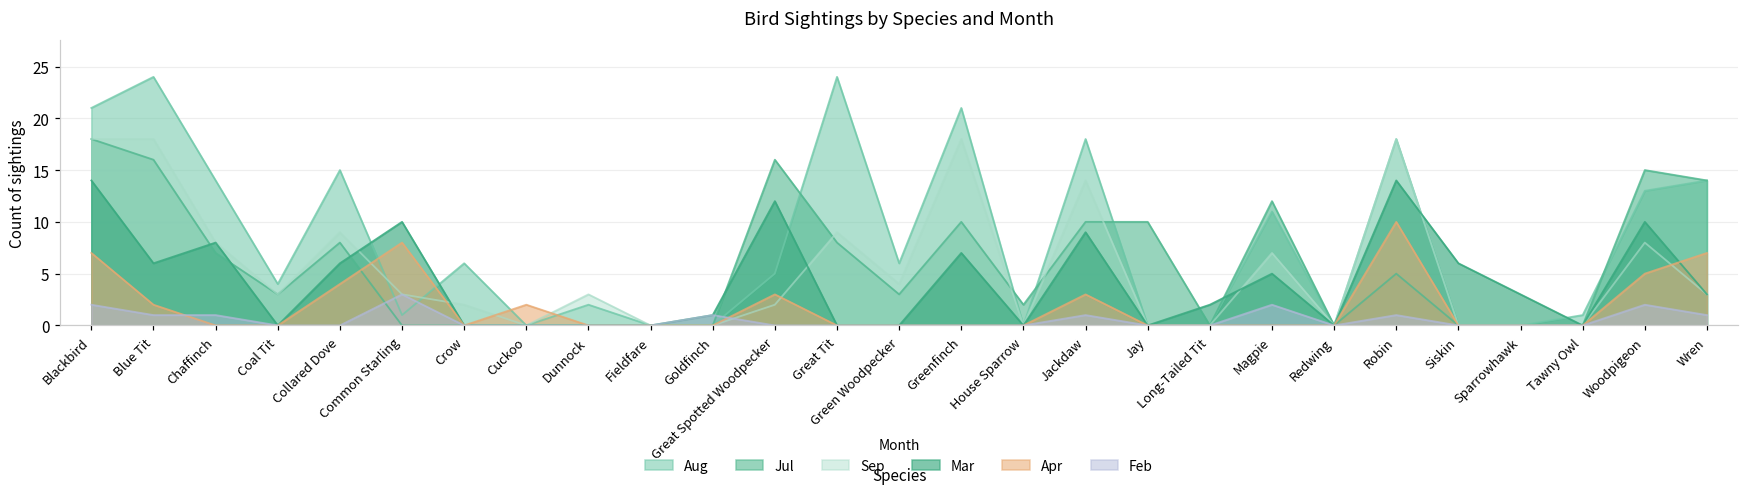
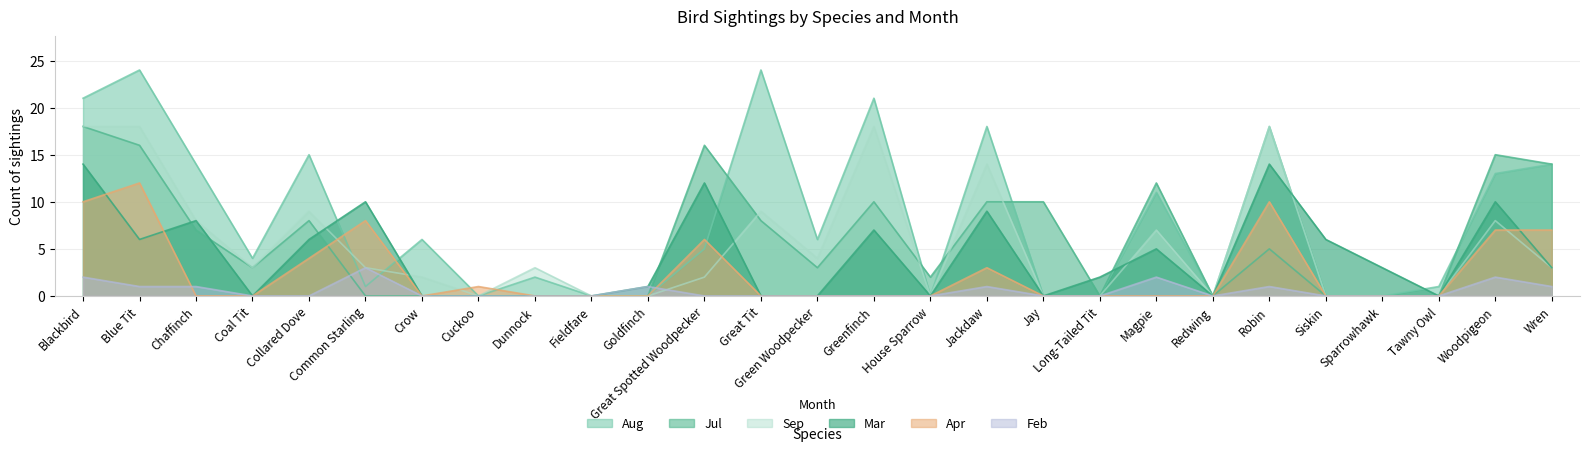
Apr, Blackbird: 7 -> 10
Apr, Blue Tit: 2 -> 12
Apr, Cuckoo: 2 -> 1
Apr, Great Spotted Woodpecker: 3 -> 6
Apr, Woodpigeon: 5 -> 7
